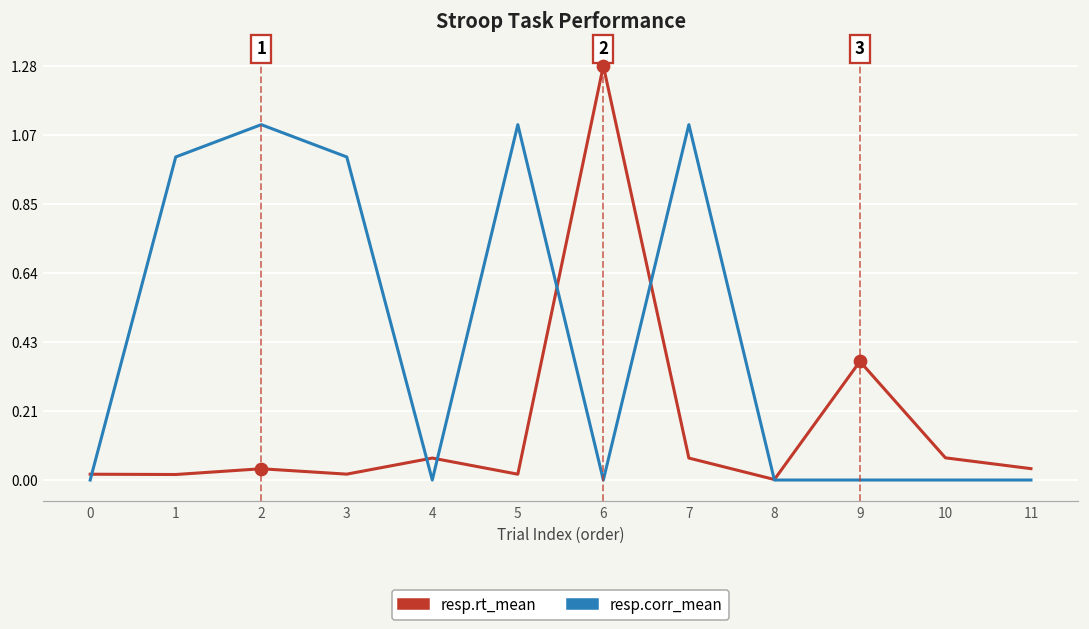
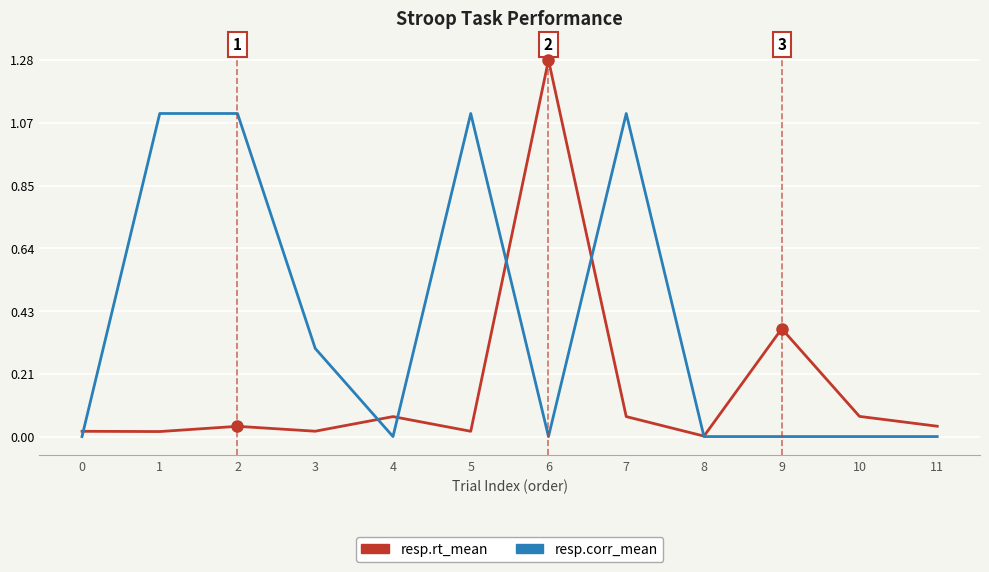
resp.corr_mean, 1: 1.0 -> 1.1
resp.corr_mean, 3: 1.0 -> 0.3
